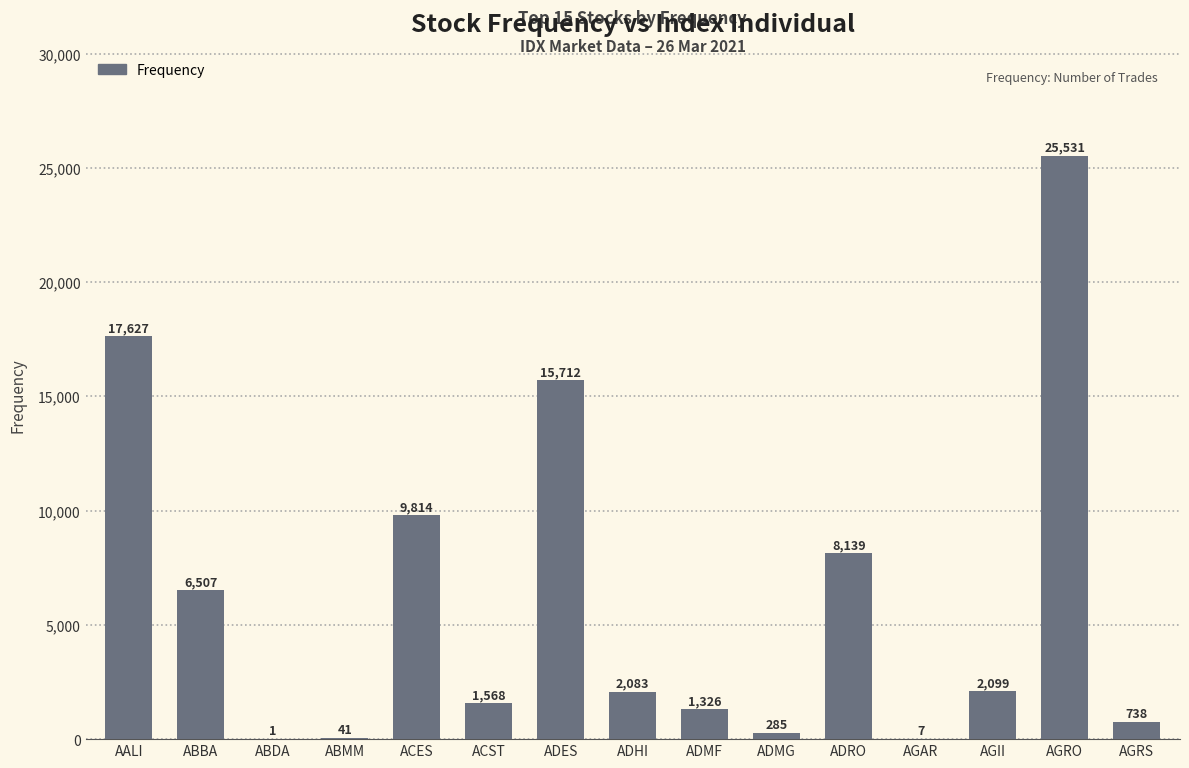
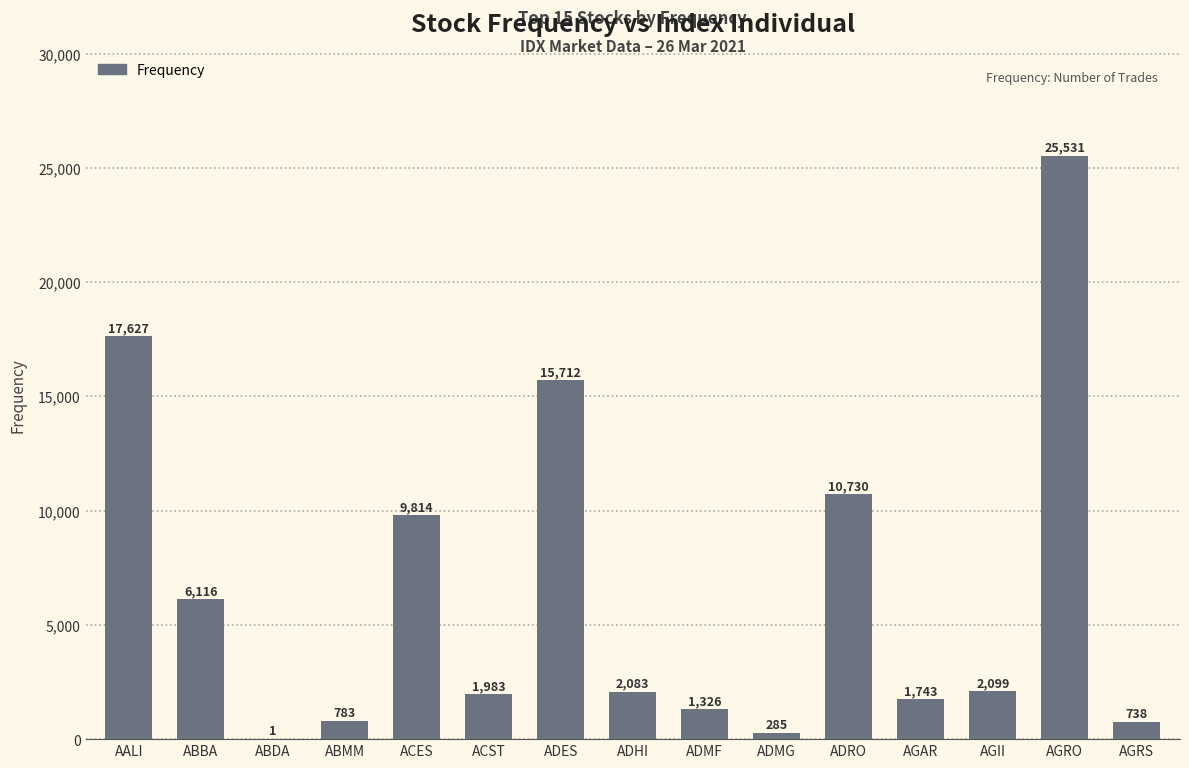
ABBA: 6,507 -> 6,116
ABMM: 41 -> 783
ACST: 1,568 -> 1,983
ADRO: 8,139 -> 10,730
AGAR: 7 -> 1,743
